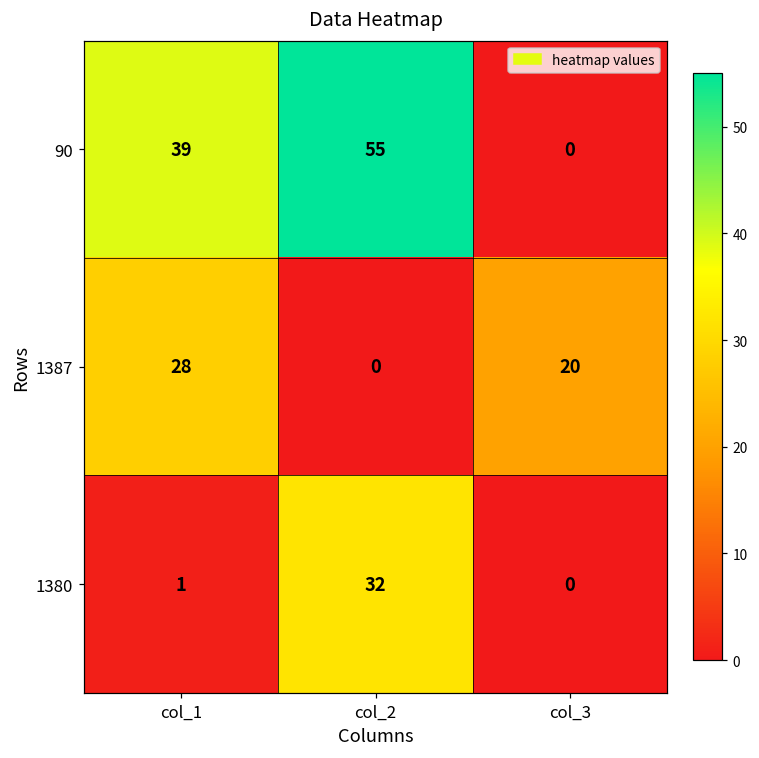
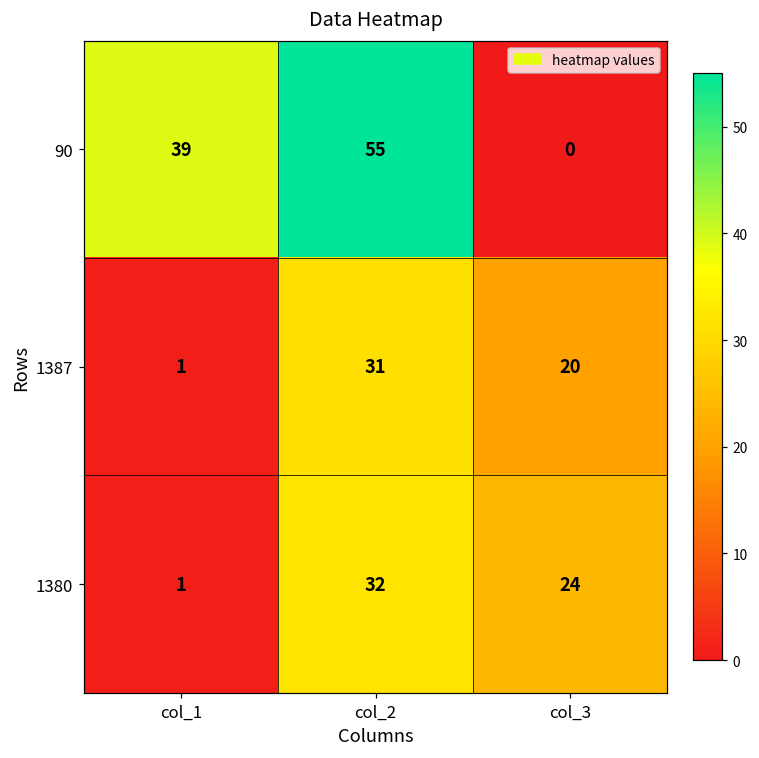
1387, col_1: 28 -> 1
1387, col_2: 0 -> 31
1380, col_3: 0 -> 24
